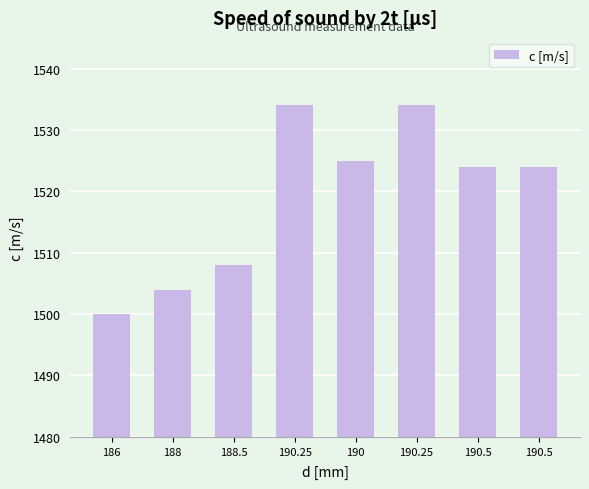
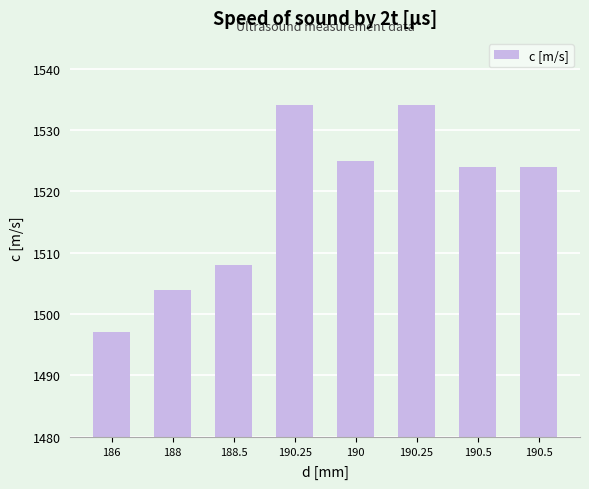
186: 1500 -> 1497
